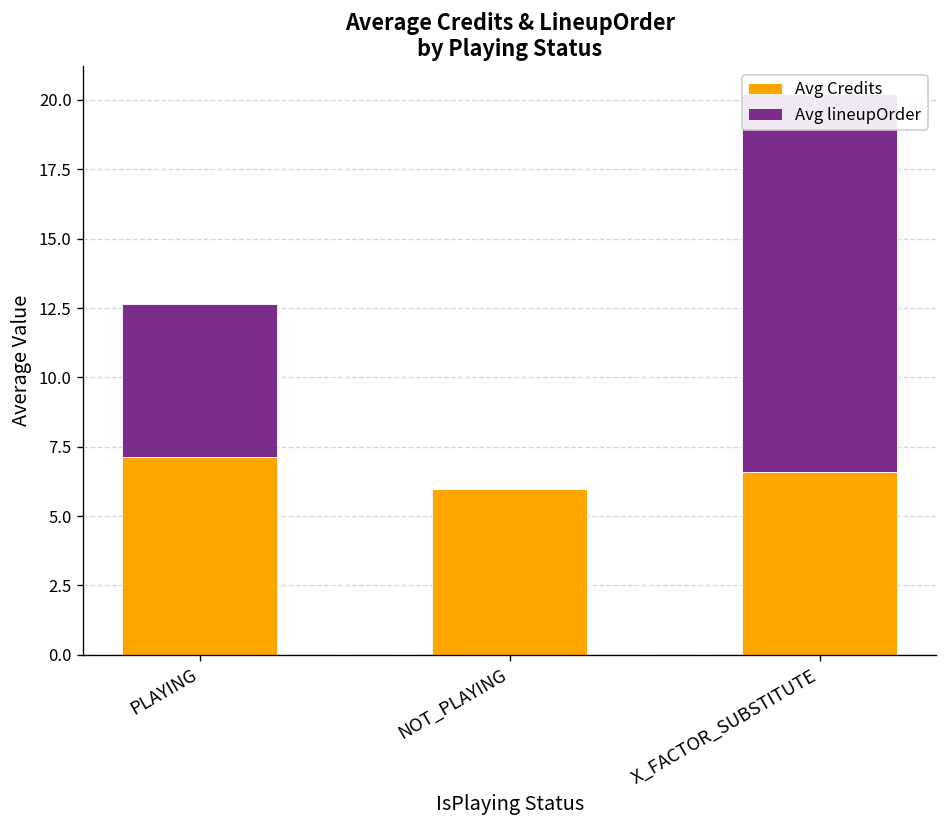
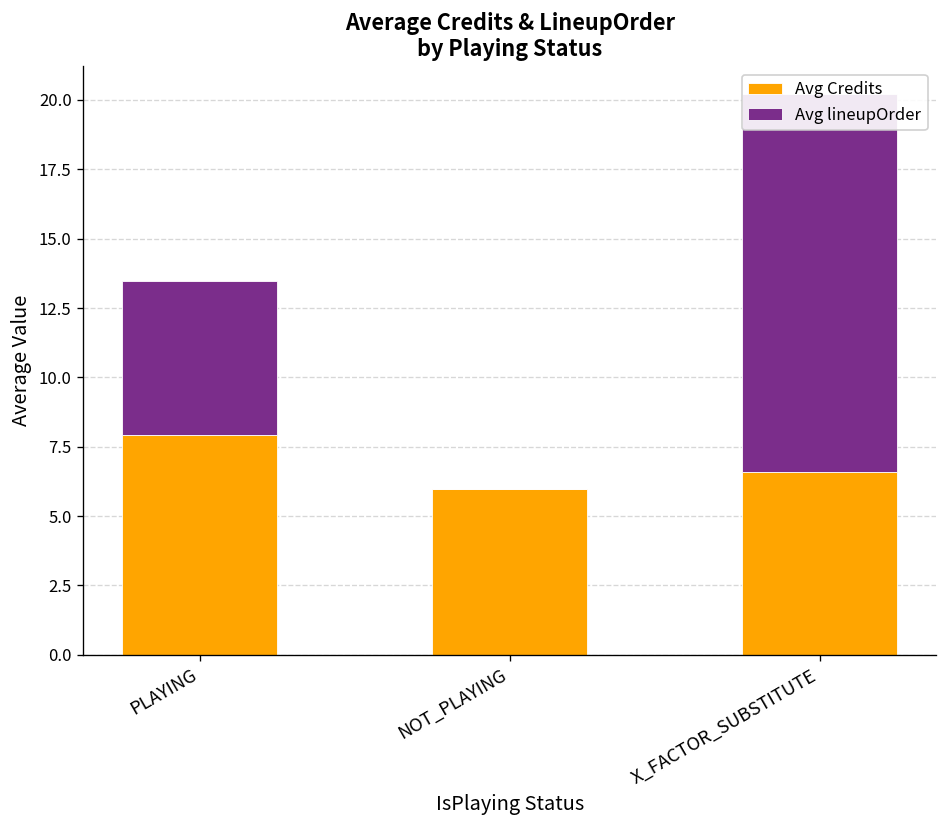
Avg Credits, PLAYING: 7.1 -> 7.9
